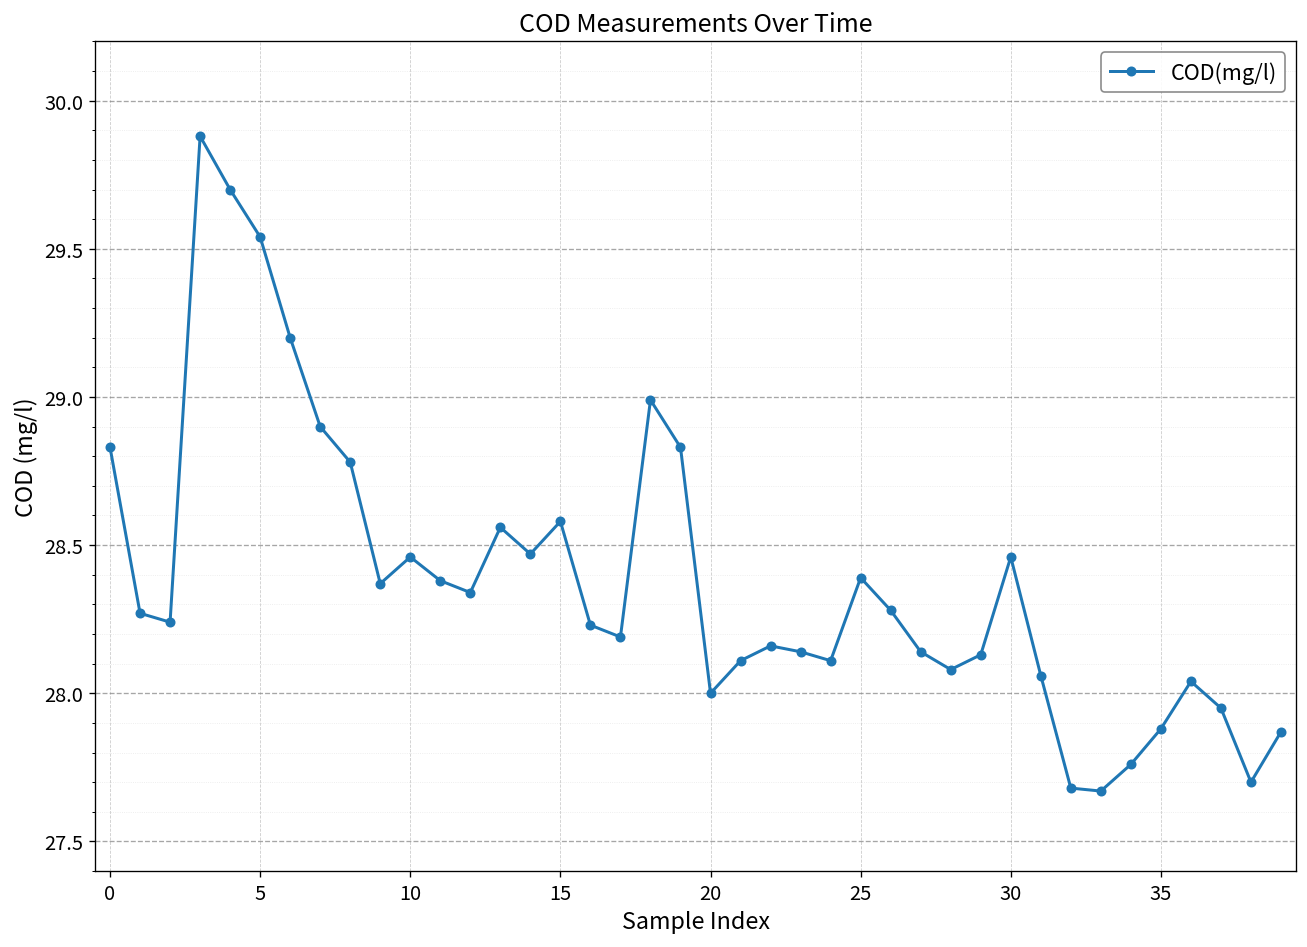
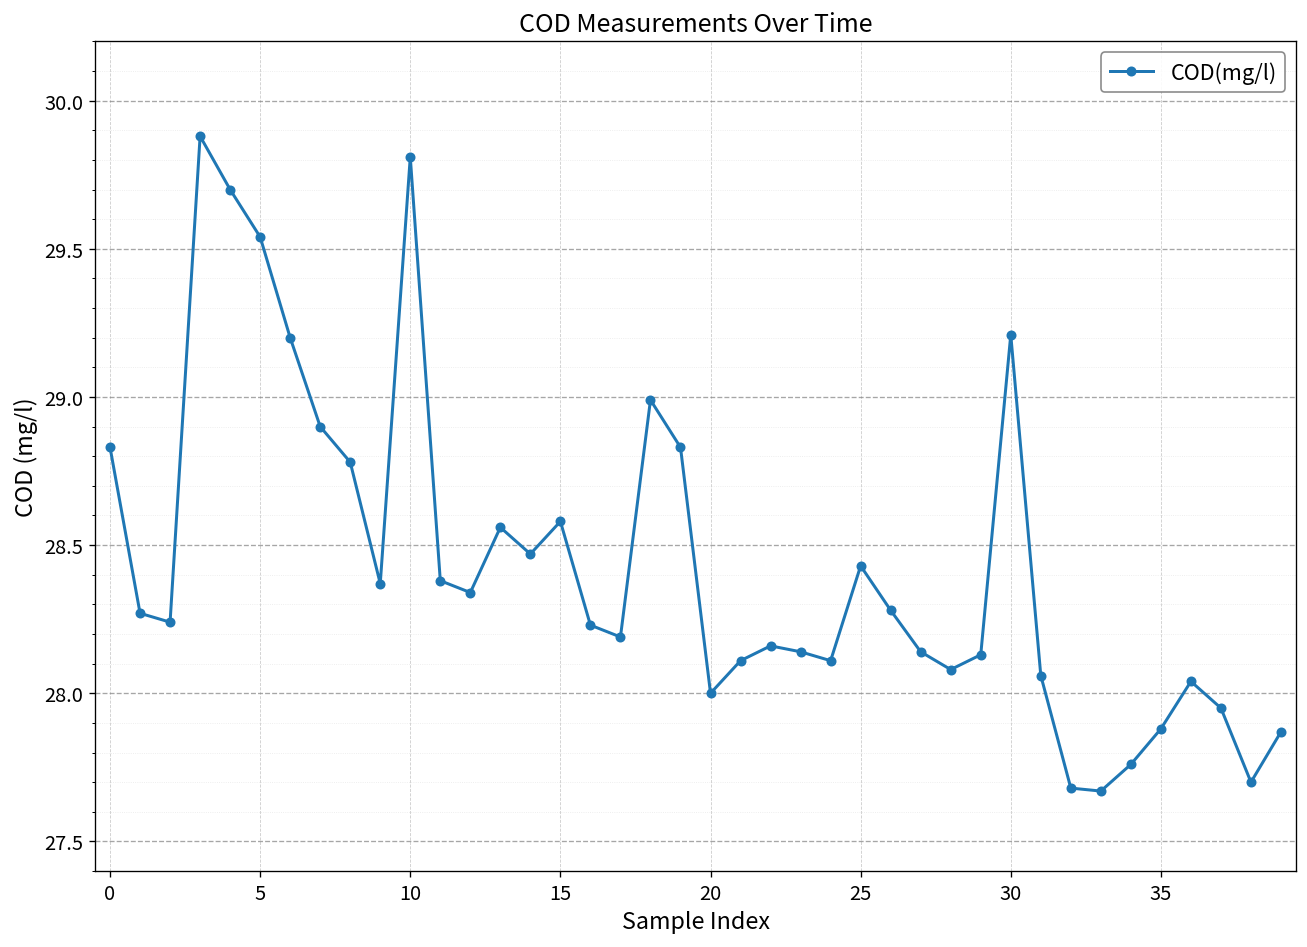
10: 28.46 -> 29.81
25: 28.39 -> 28.43
30: 28.46 -> 29.21
